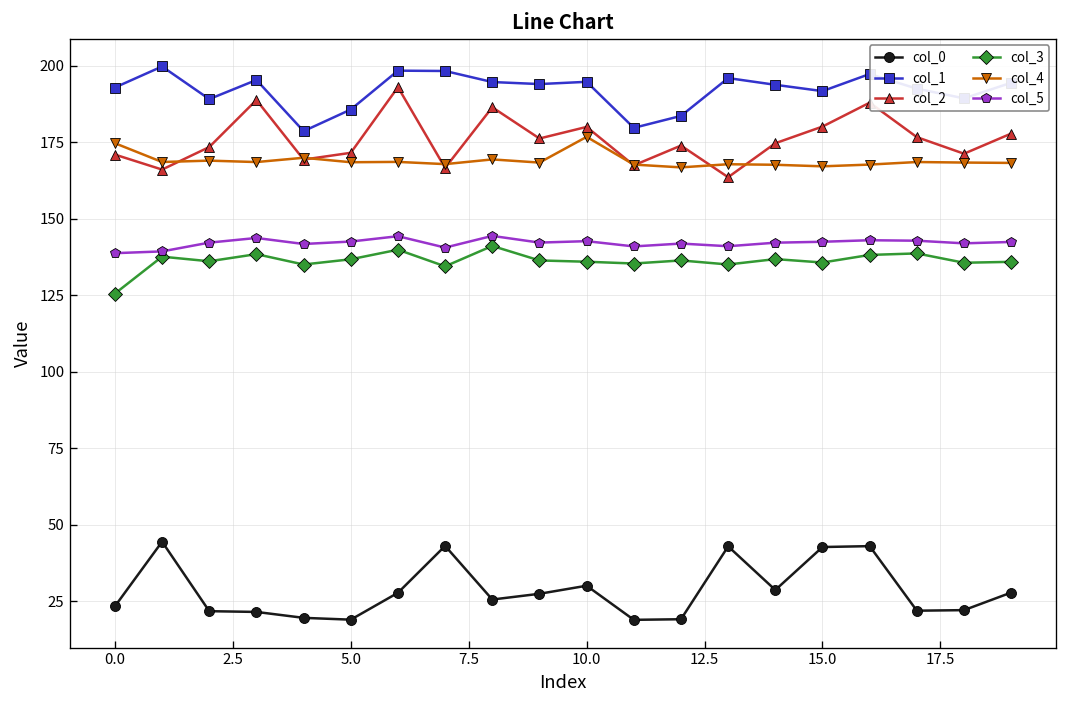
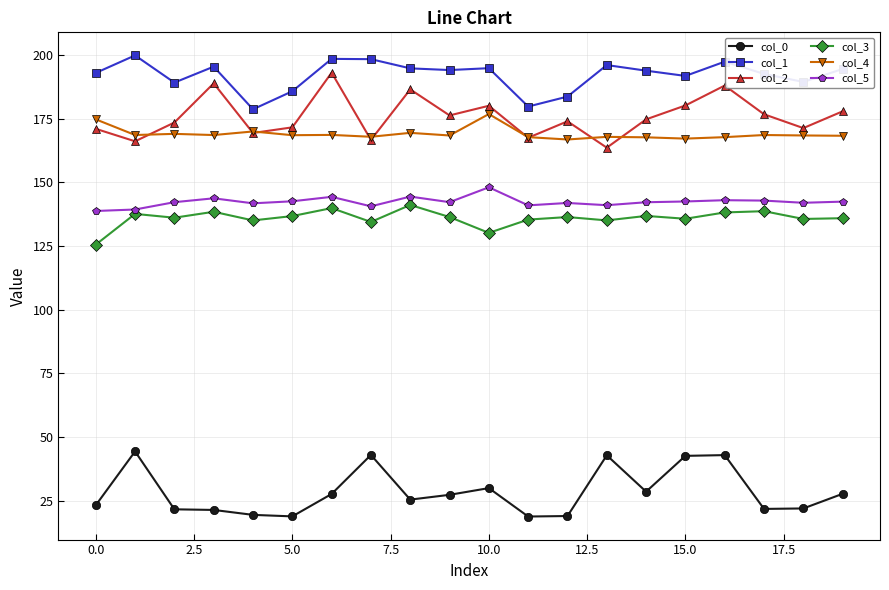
col_3, 10.0: 136 -> 130
col_5, 10.0: 143 -> 148
